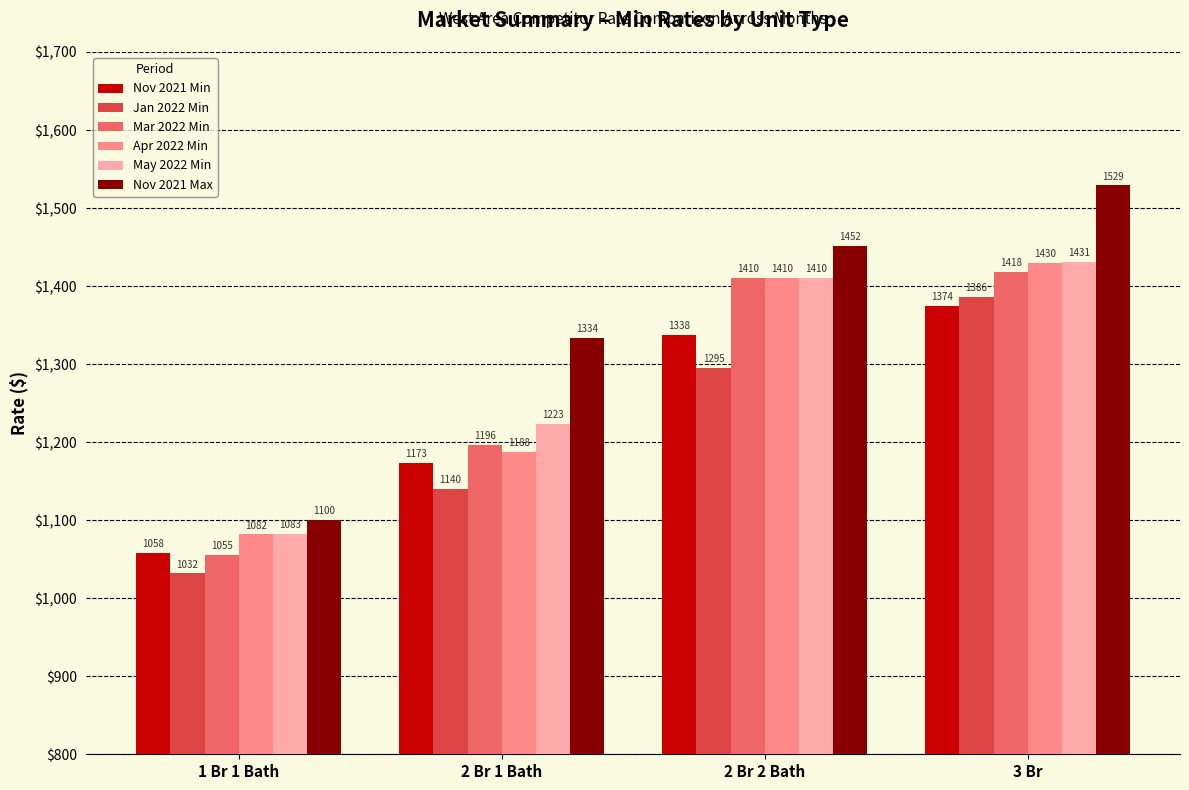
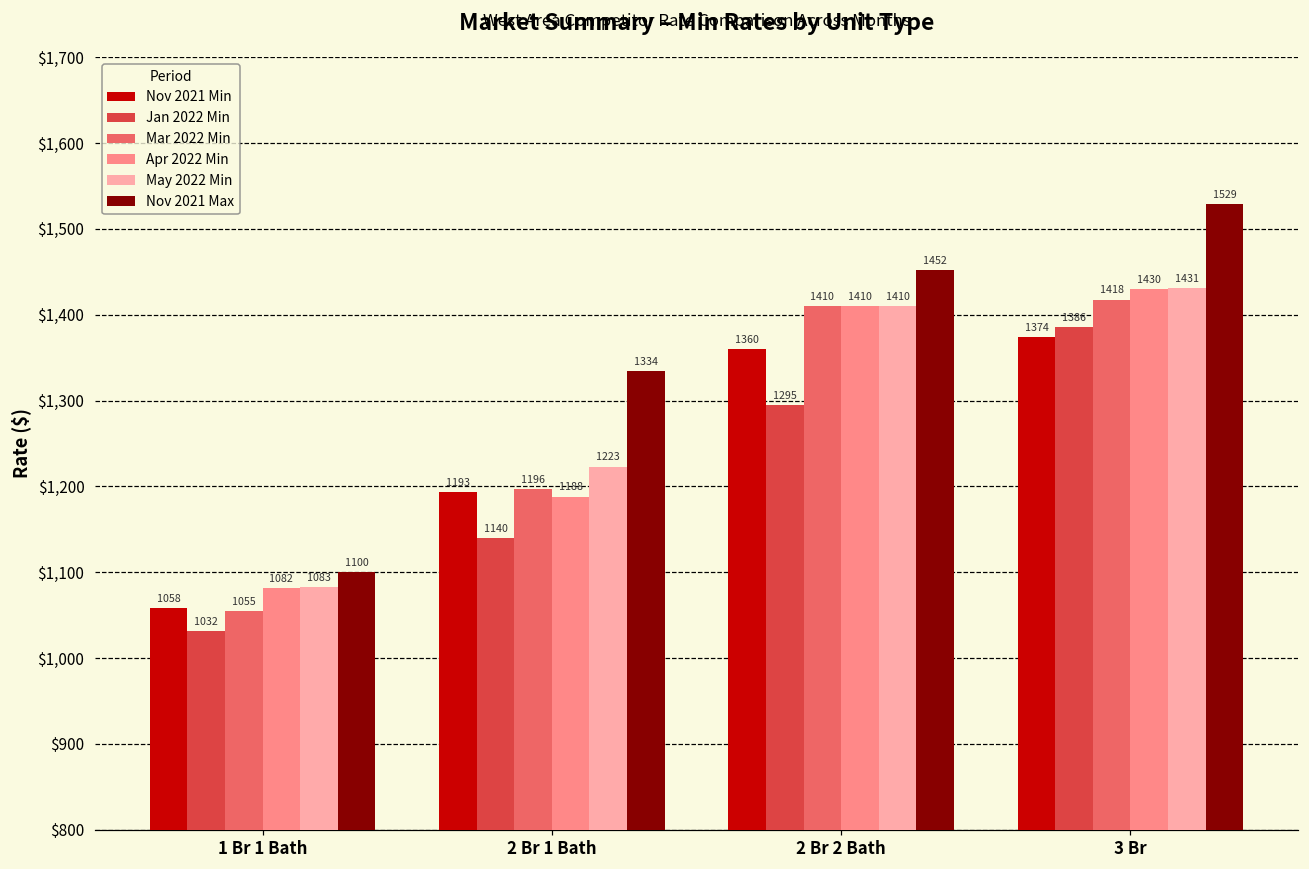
Nov 2021 Min, 2 Br 1 Bath: 1173 -> 1193
Nov 2021 Min, 2 Br 2 Bath: 1338 -> 1360
